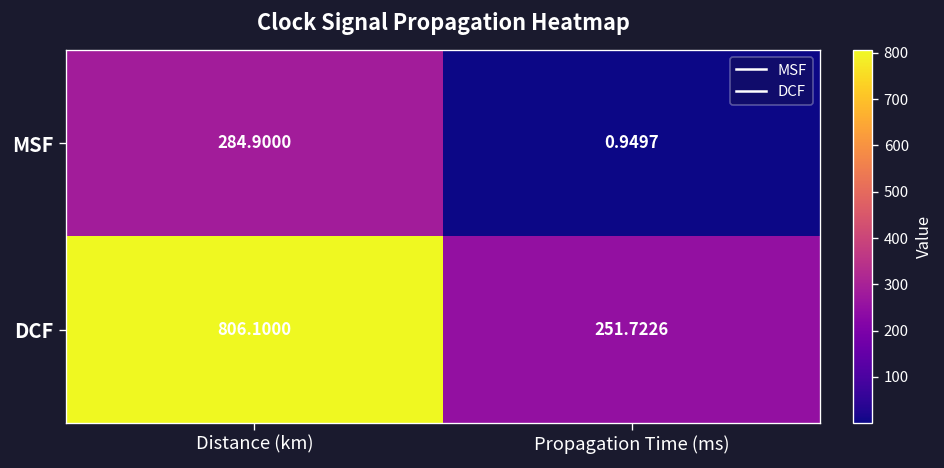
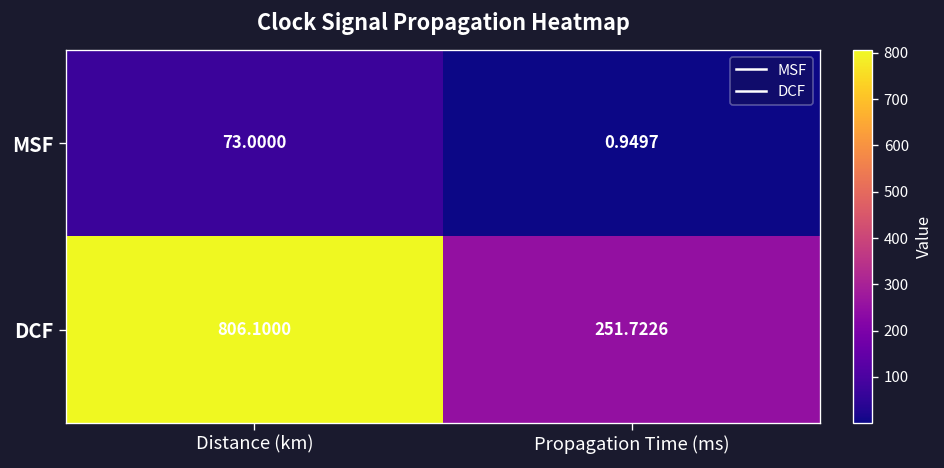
MSF, Distance (km): 284.9000 -> 73.0000
